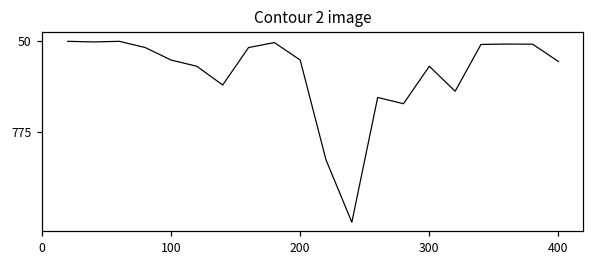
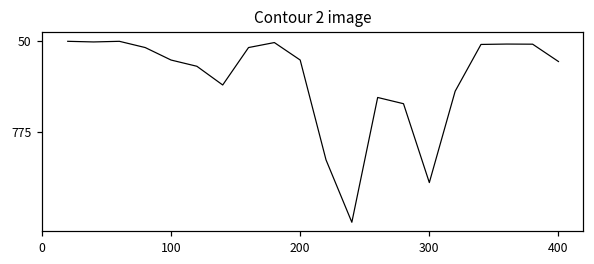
300: 250 -> 1180
